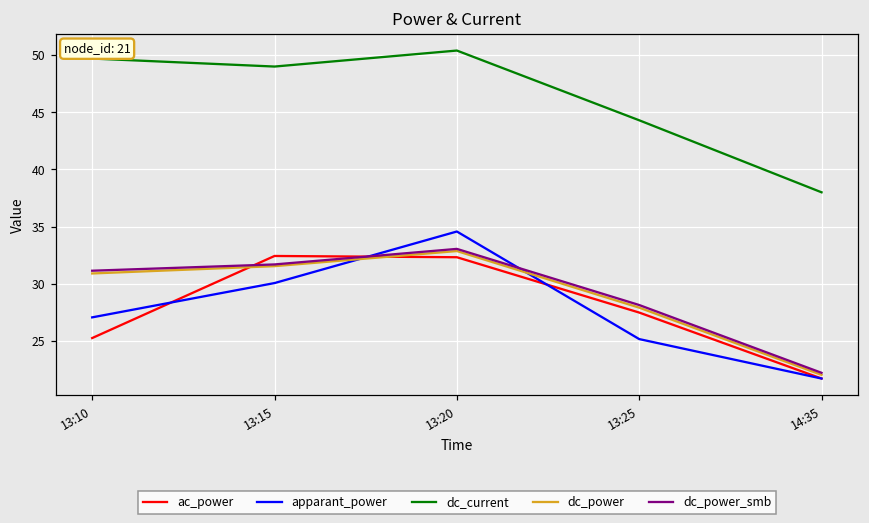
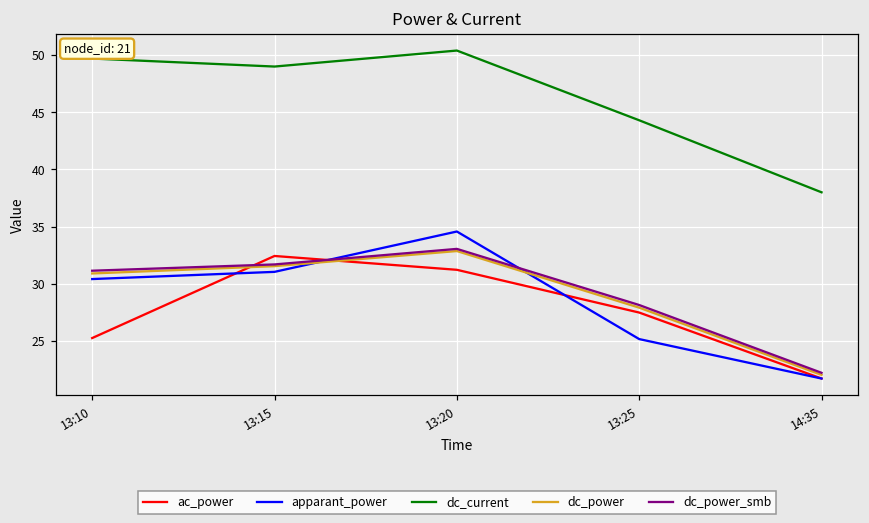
apparant_power, 13:10: 27.1 -> 30.4
apparant_power, 13:15: 30.1 -> 31.0
ac_power, 13:20: 32.3 -> 31.2
